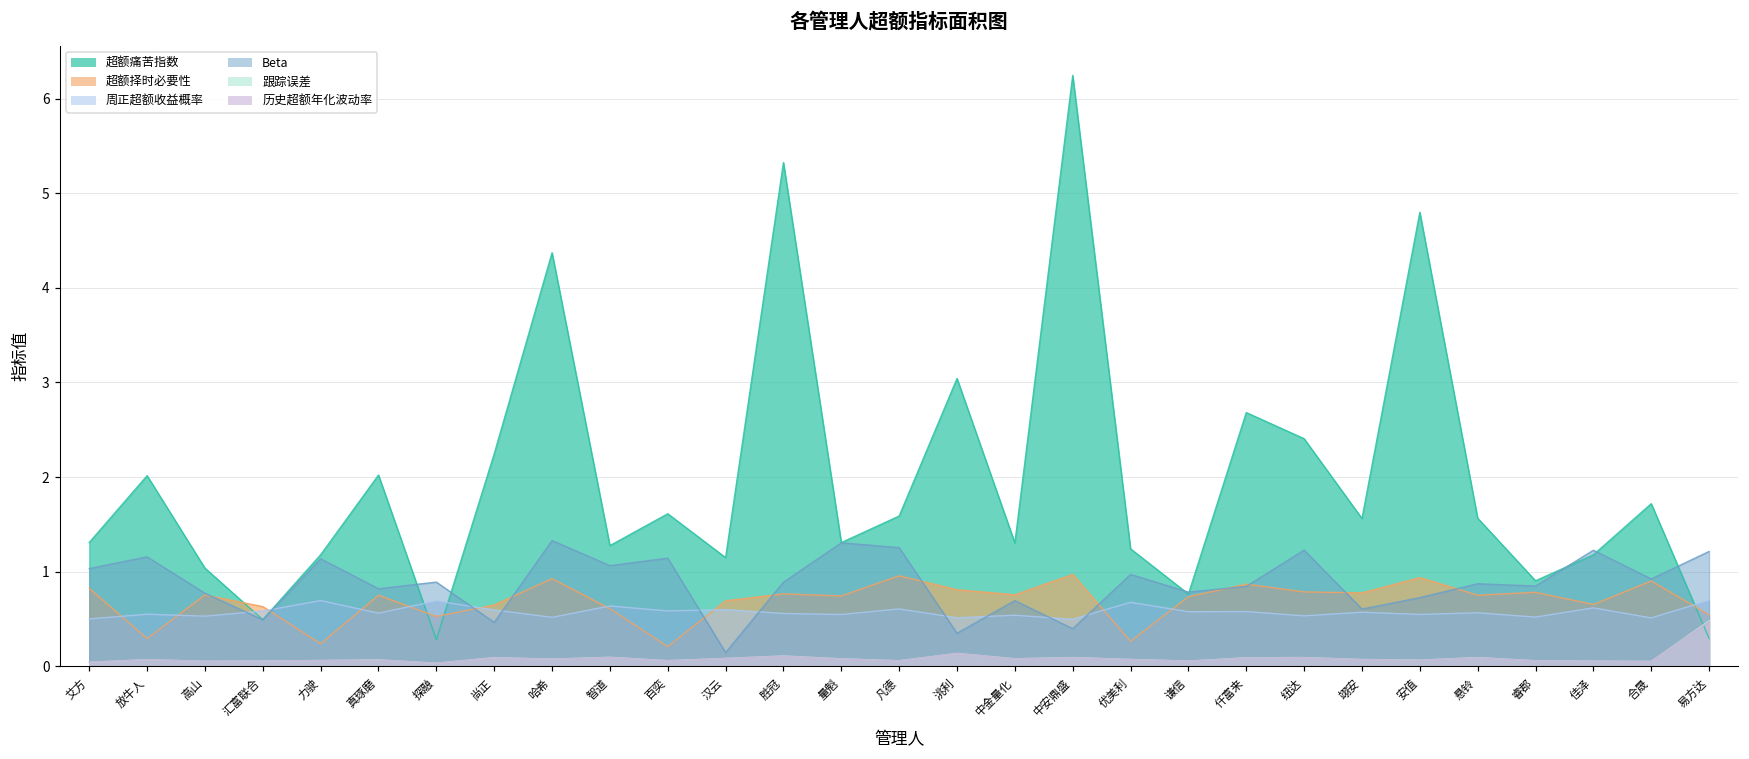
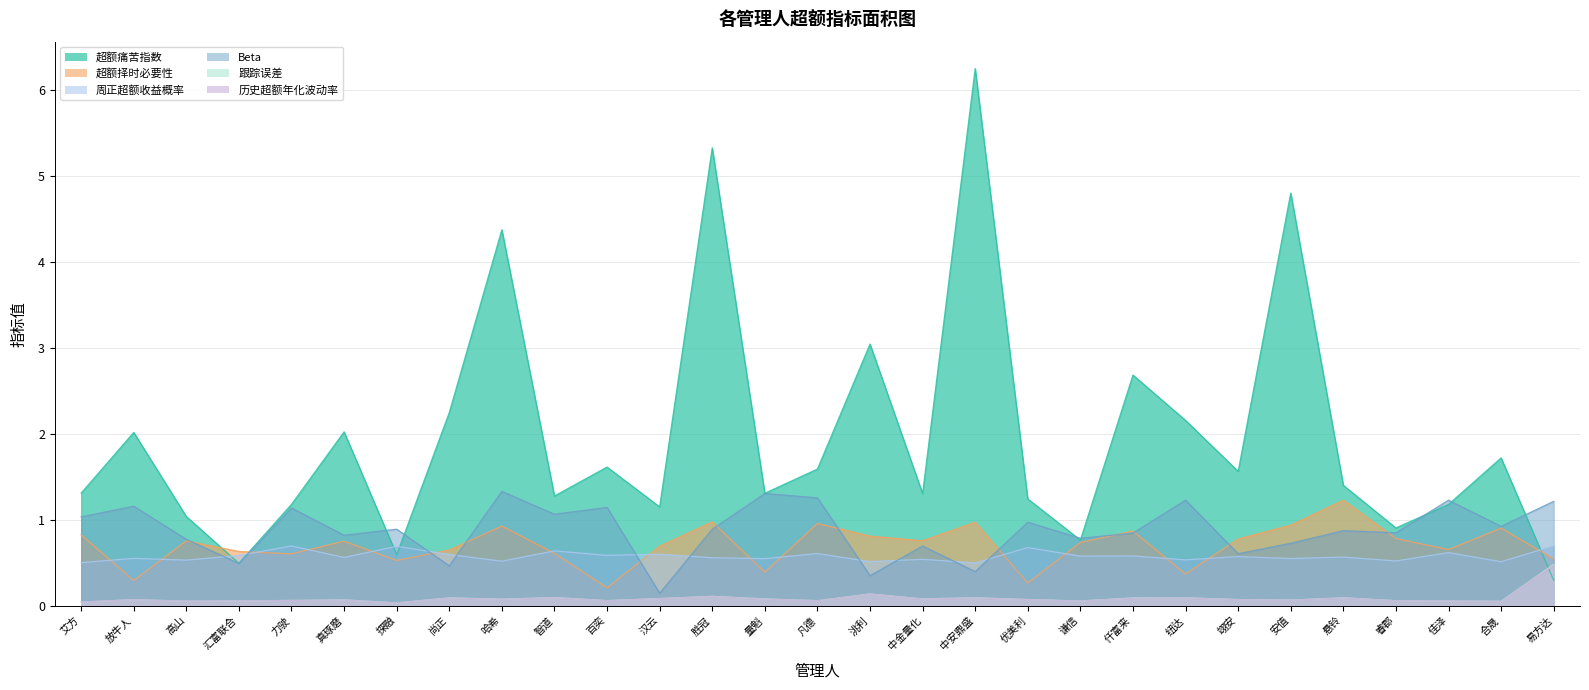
超额择时必要性, 力驶: 0.2 -> 0.6
超额痛苦指数, 探融: 0.3 -> 0.6
超额择时必要性, 胜冠: 0.8 -> 1.0
超额择时必要性, 量魁: 0.7 -> 0.4
超额痛苦指数, 纽达: 2.4 -> 2.2
超额择时必要性, 纽达: 0.8 -> 0.4
超额痛苦指数, 悬铃: 1.6 -> 1.4
超额择时必要性, 悬铃: 0.8 -> 1.2
